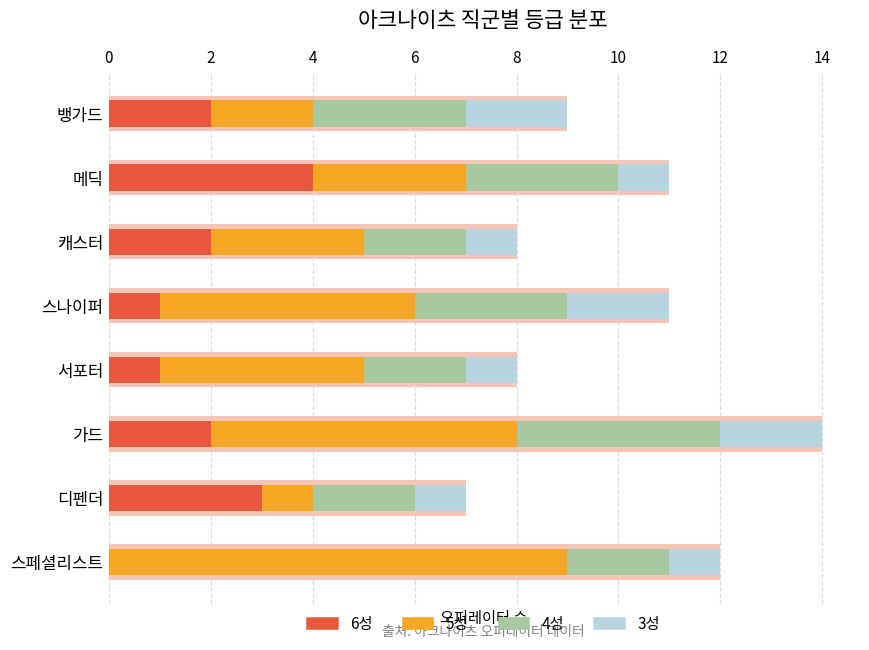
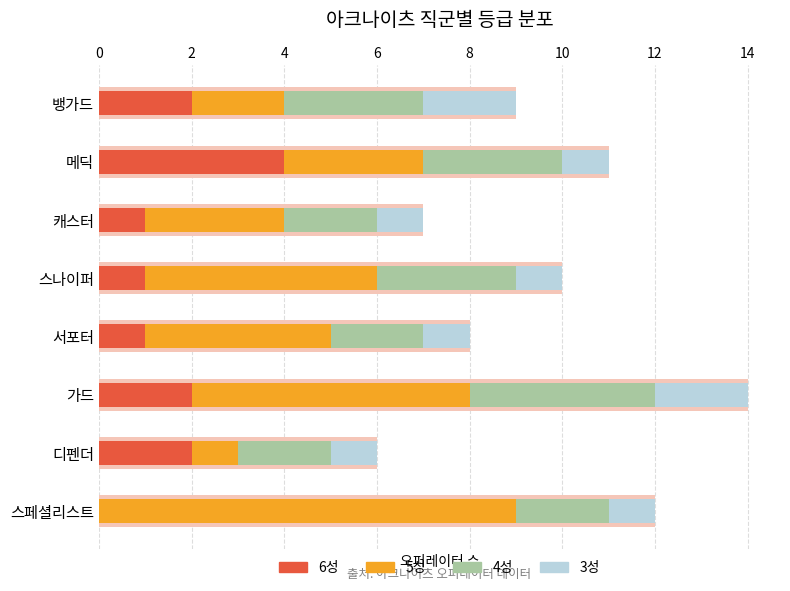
6성, 캐스터: 2 -> 1
3성, 스나이퍼: 2 -> 1
6성, 디펜더: 3 -> 2
